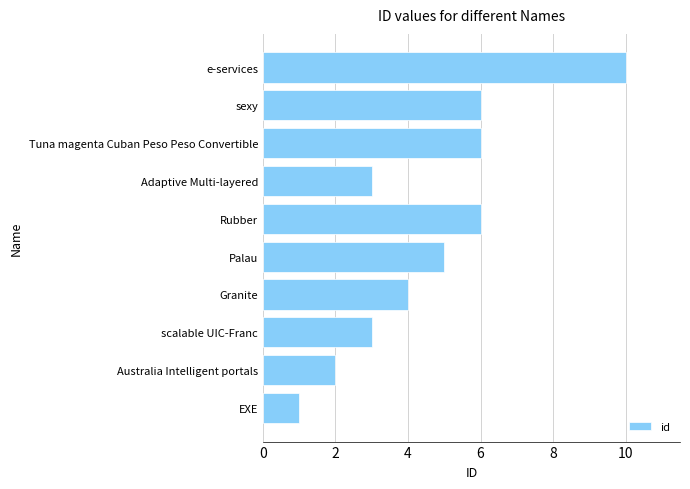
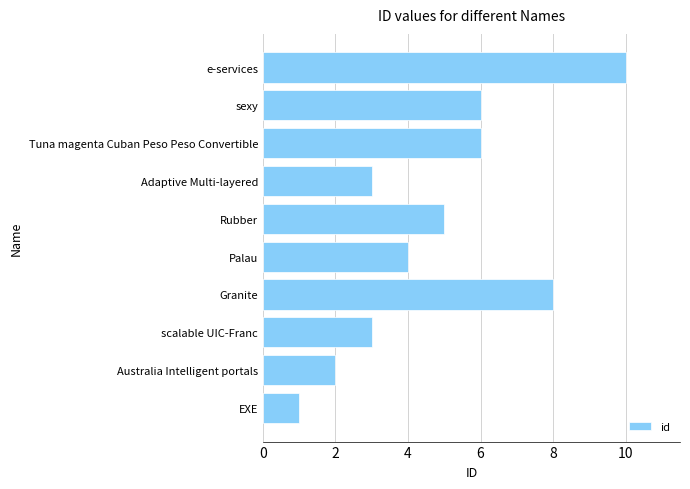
Rubber: 6 -> 5
Palau: 5 -> 4
Granite: 4 -> 8
